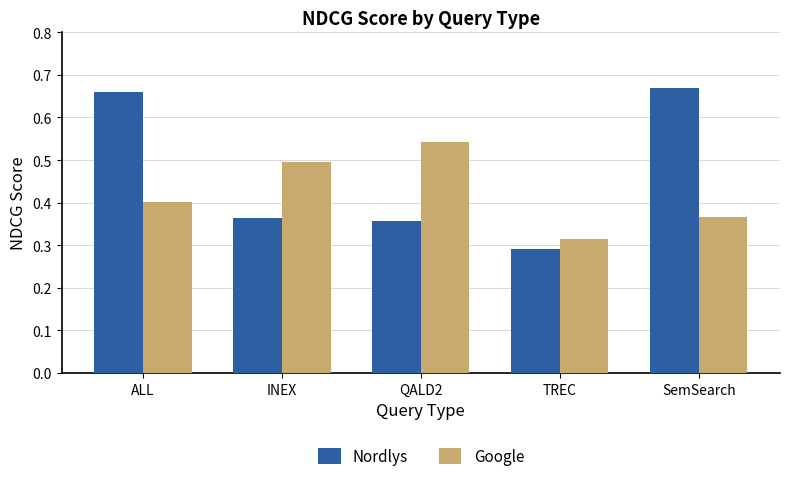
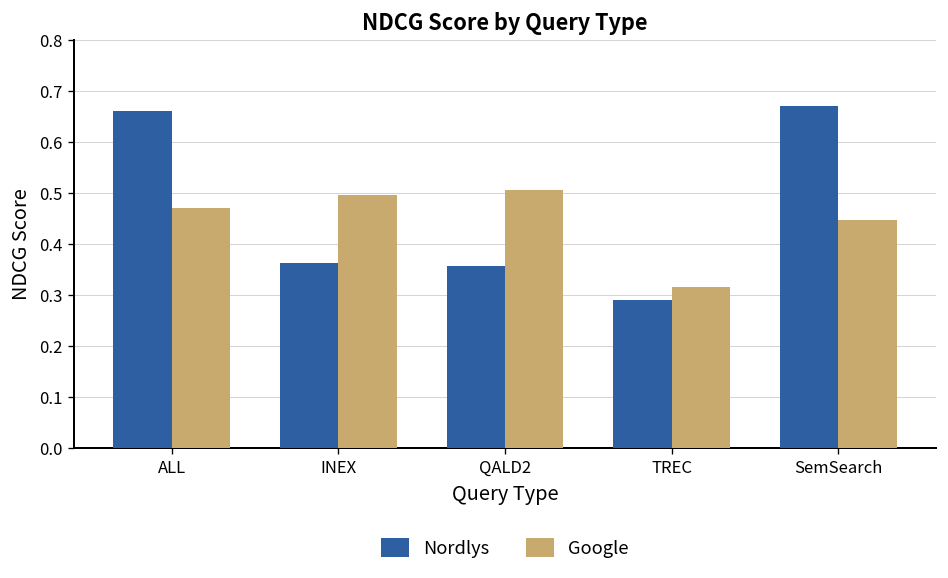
Google, ALL: 0.40 -> 0.47
Google, QALD2: 0.54 -> 0.51
Google, SemSearch: 0.37 -> 0.45
